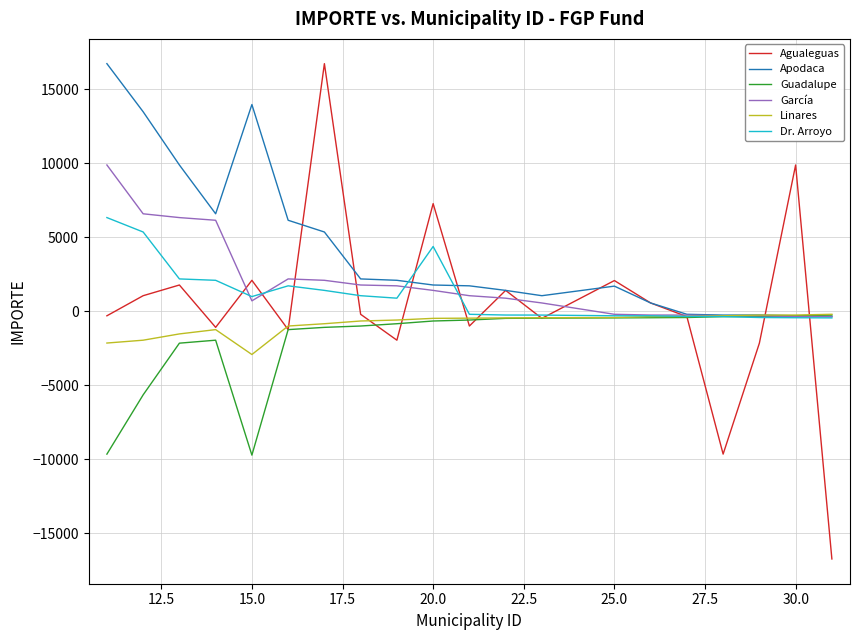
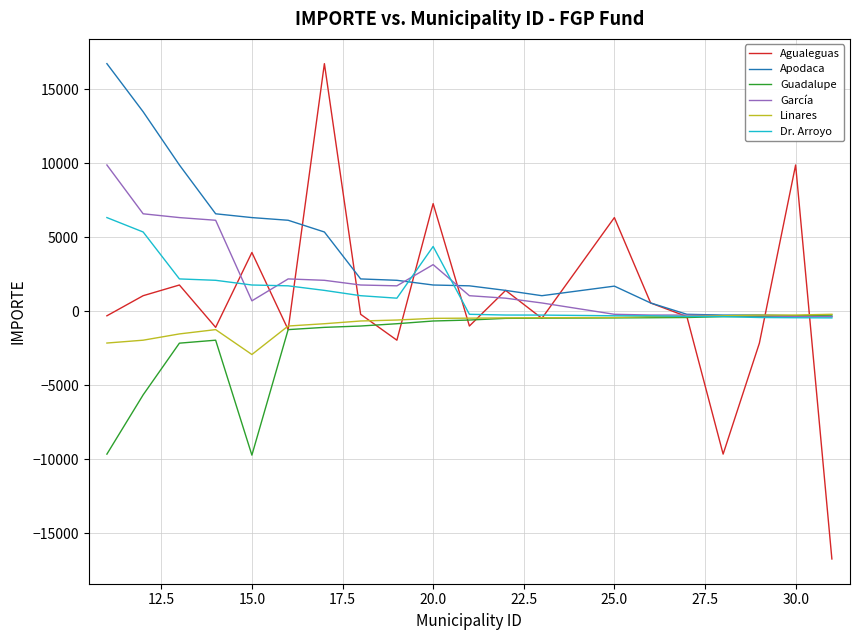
Agualeguas, 15.0: 2100 -> 4000
Apodaca, 15.0: 14000 -> 6300
Dr. Arroyo, 15.0: 1000 -> 1800
García, 20.0: 1400 -> 3200
Agualeguas, 25.0: 2100 -> 6300
